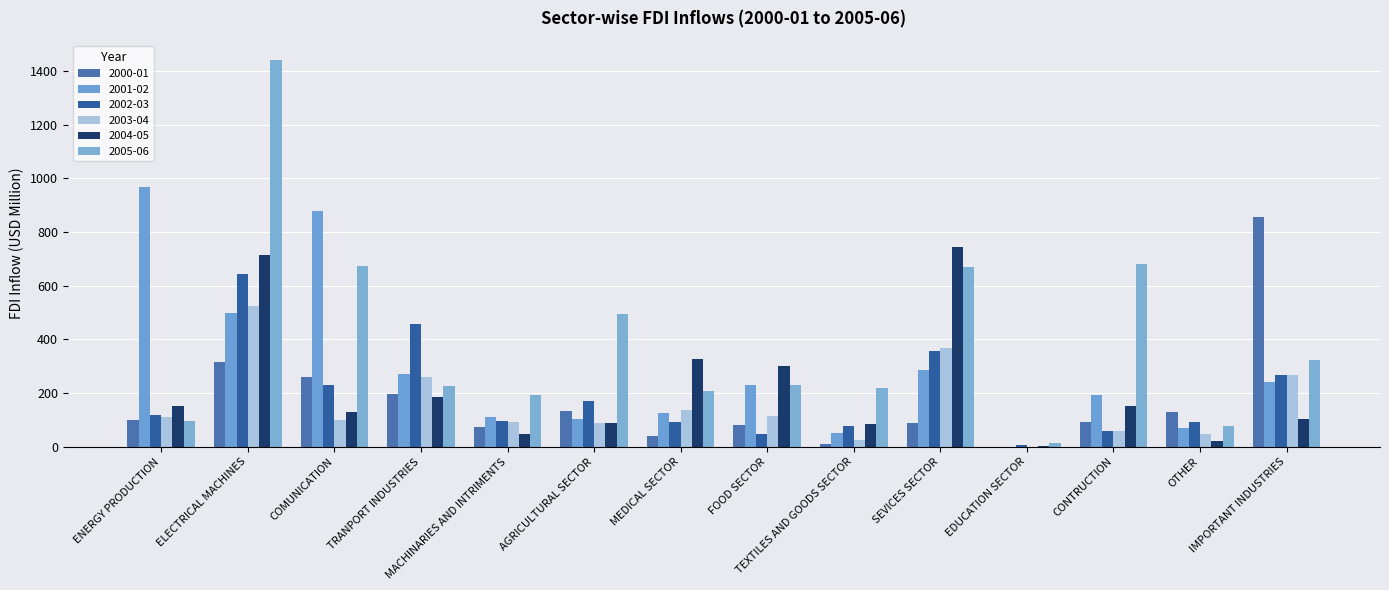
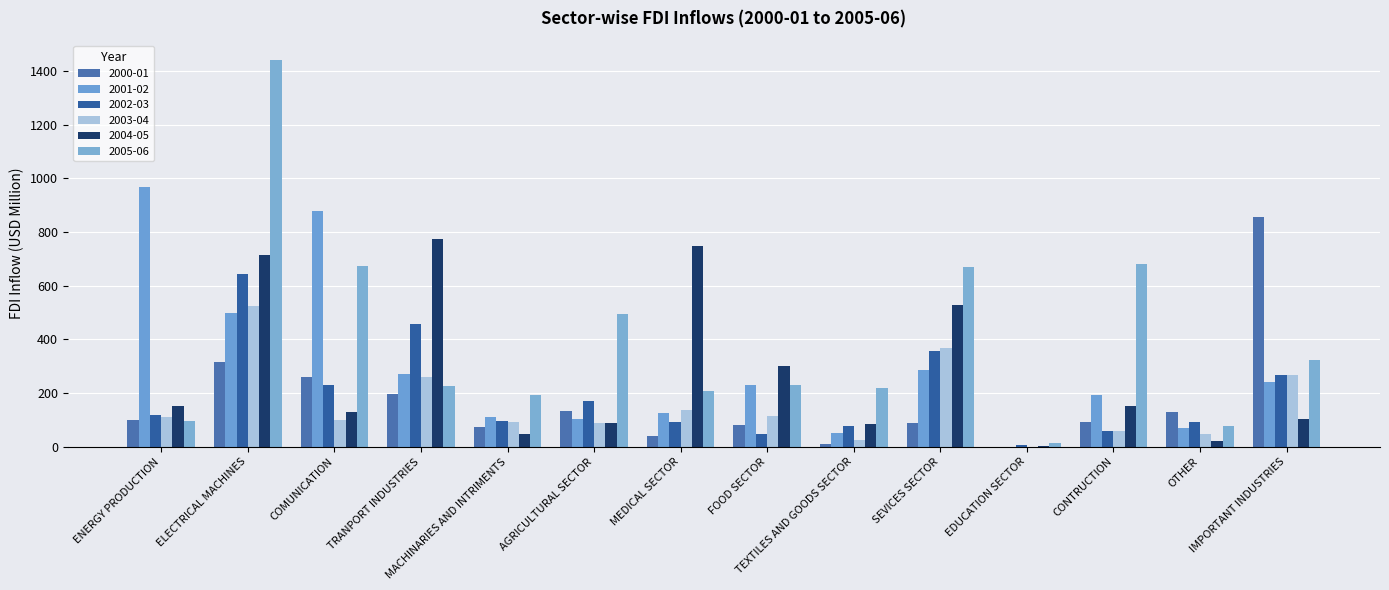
2004-05, TRANPORT INDUSTRIES: 190 -> 780
2004-05, MEDICAL SECTOR: 320 -> 750
2004-05, SEVICES SECTOR: 750 -> 530
